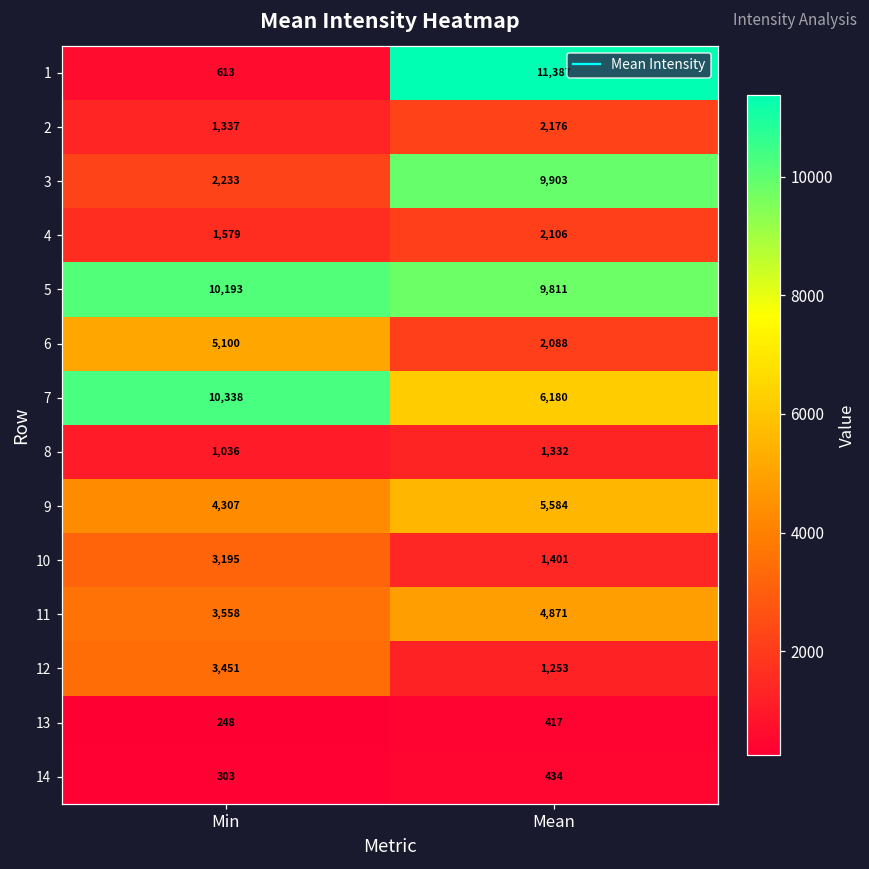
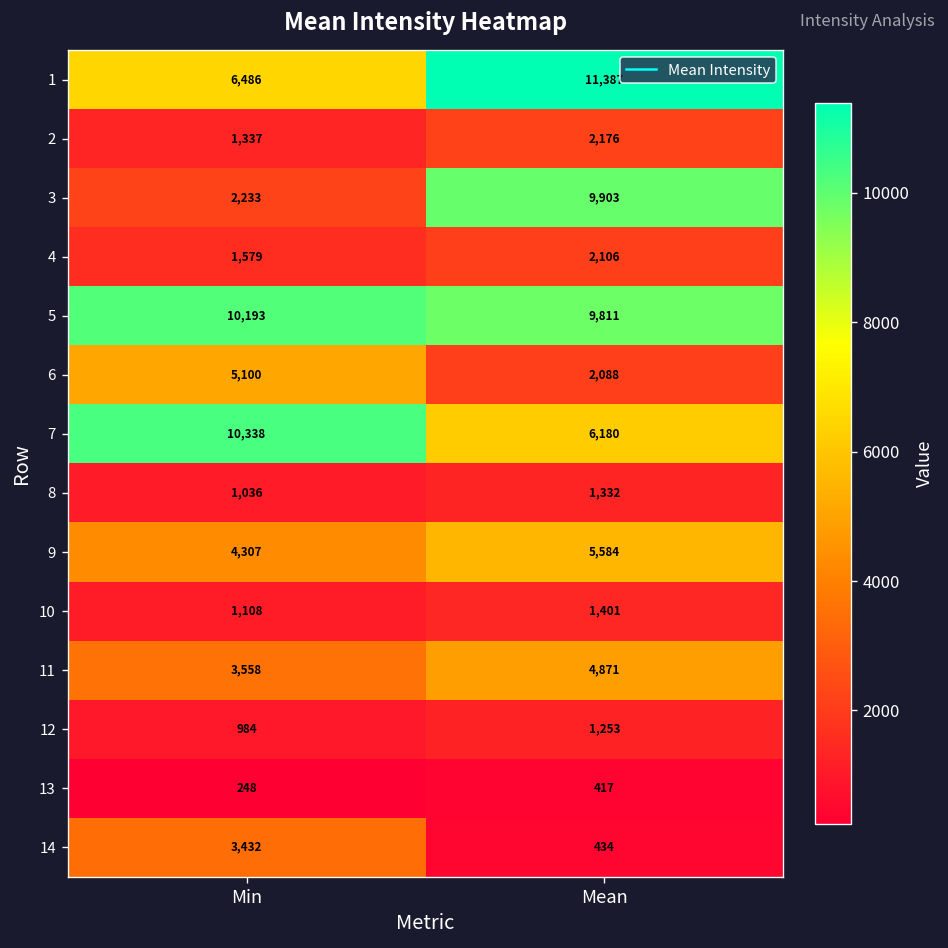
1, Min: 613 -> 6,486
10, Min: 3,195 -> 1,108
12, Min: 3,451 -> 984
14, Min: 303 -> 3,432
